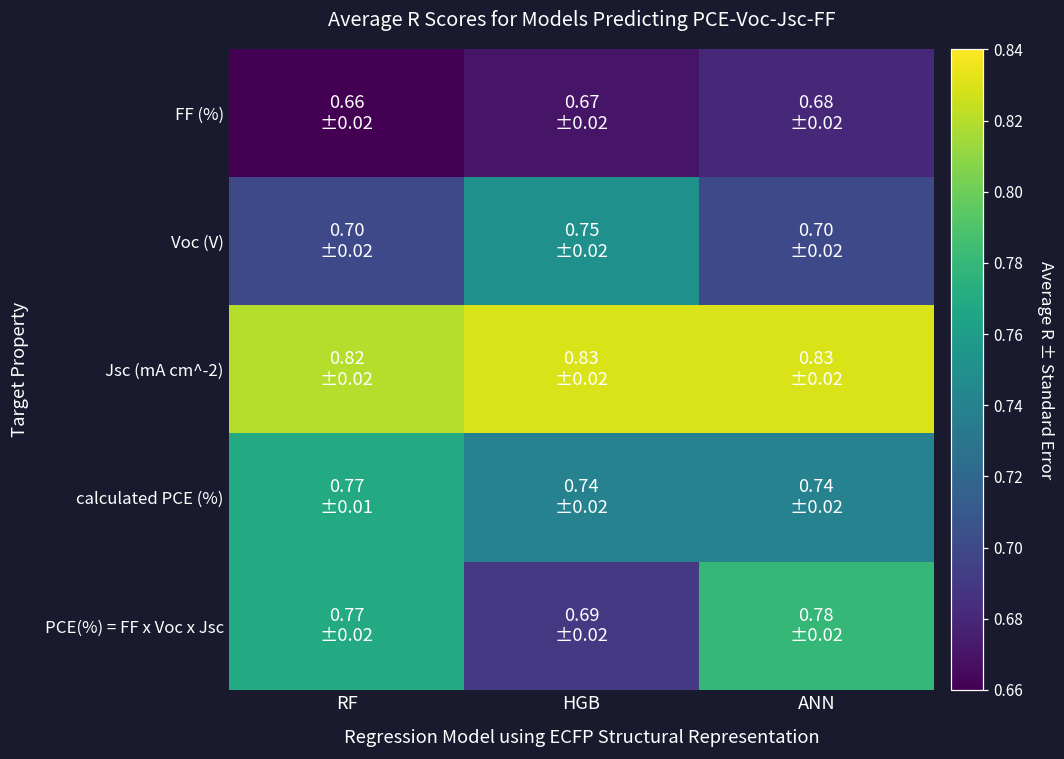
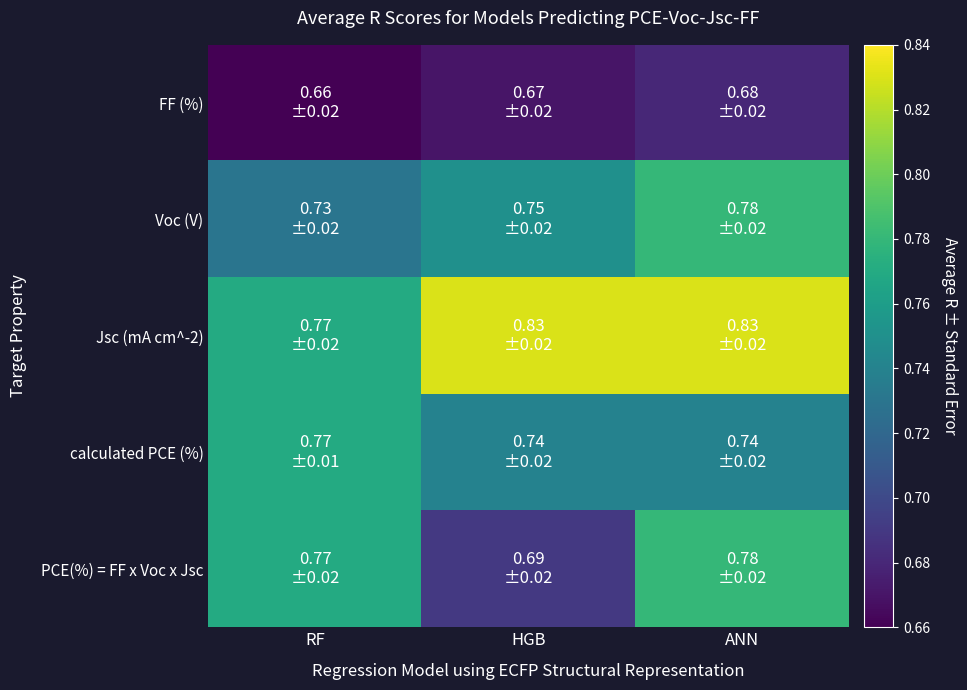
Voc (V), RF: 0.70 -> 0.73
Voc (V), ANN: 0.70 -> 0.78
Jsc (mA cm^-2), RF: 0.82 -> 0.77
